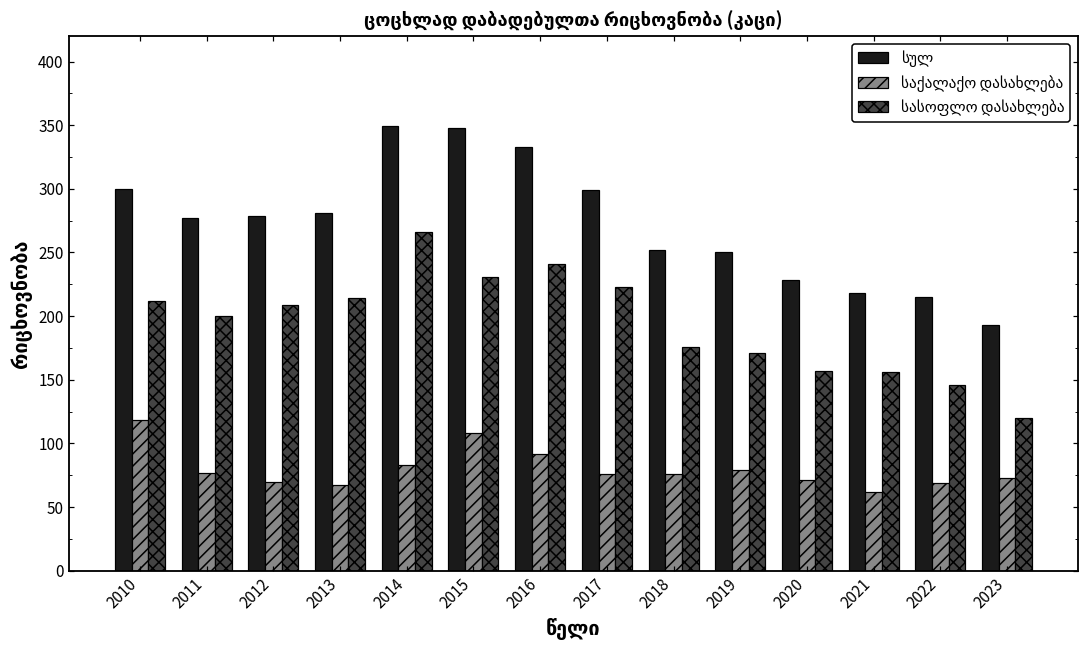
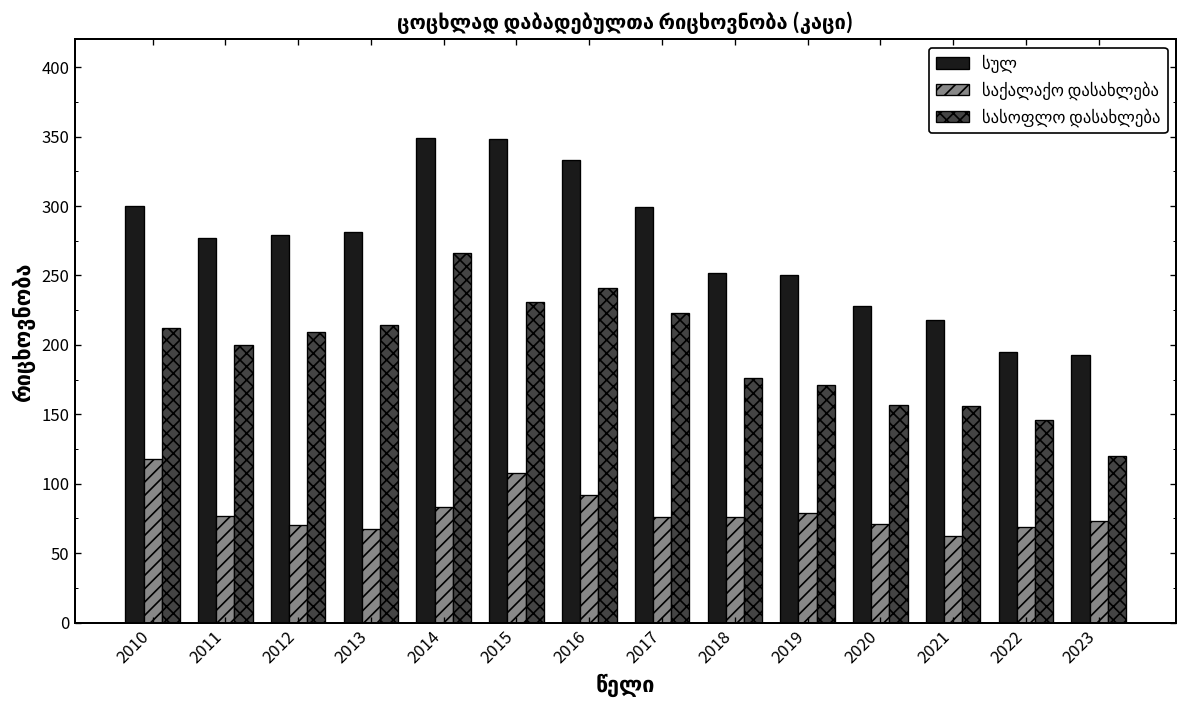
სულ, 2022: 215 -> 195
